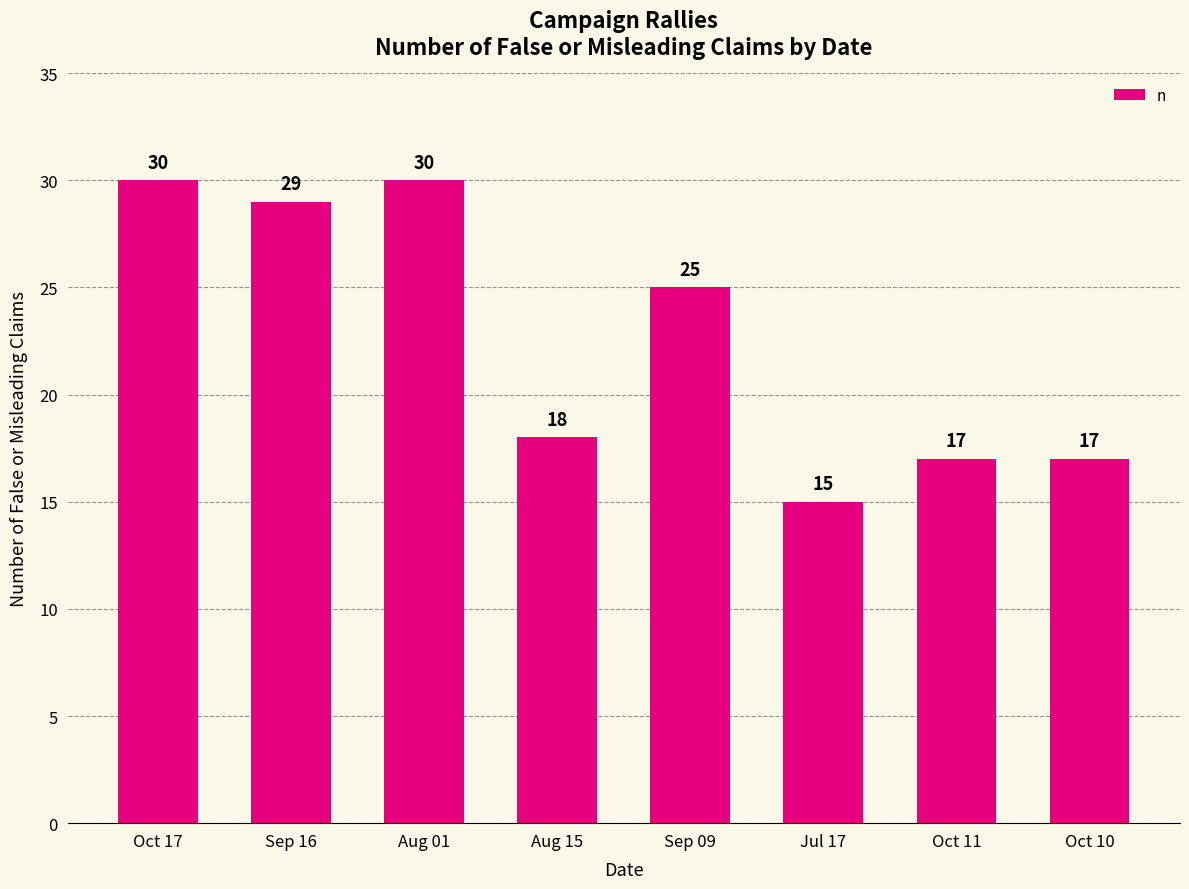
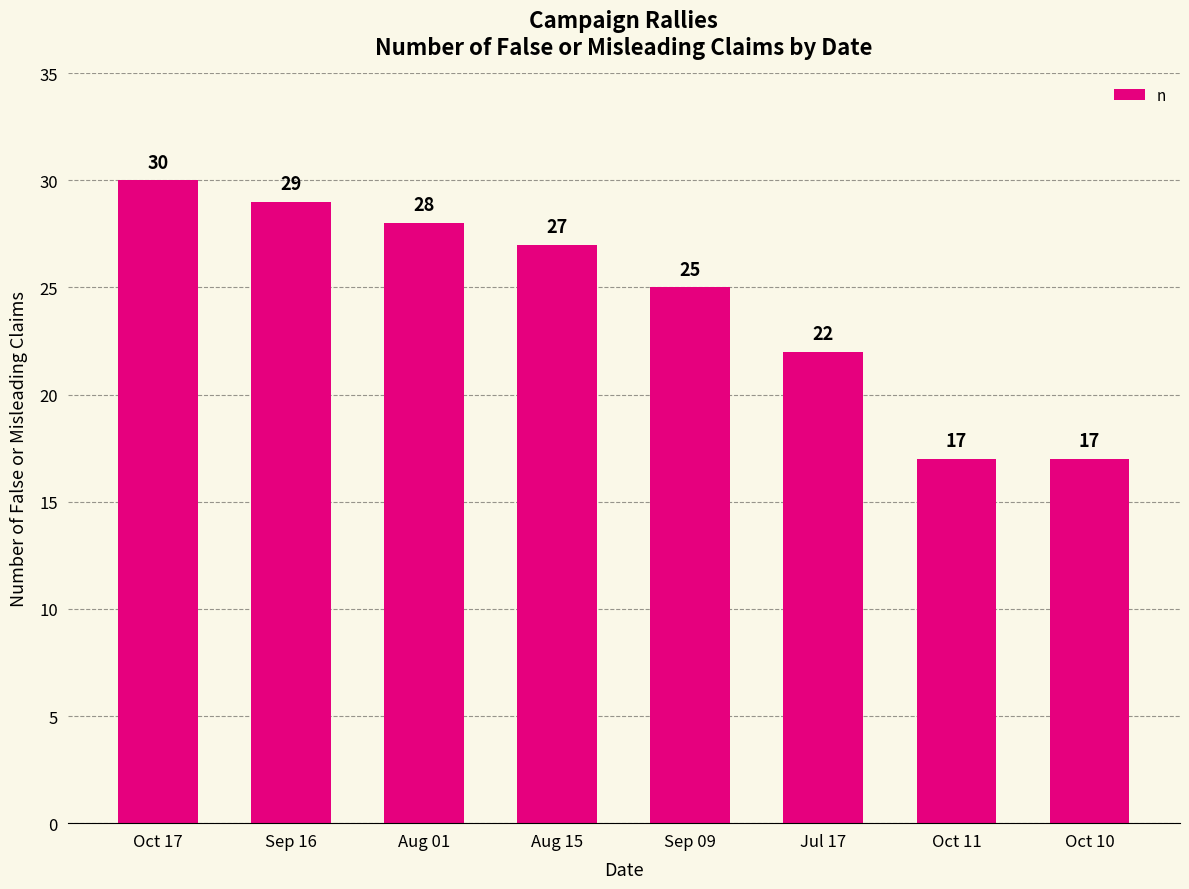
Aug 01: 30 -> 28
Aug 15: 18 -> 27
Jul 17: 15 -> 22
